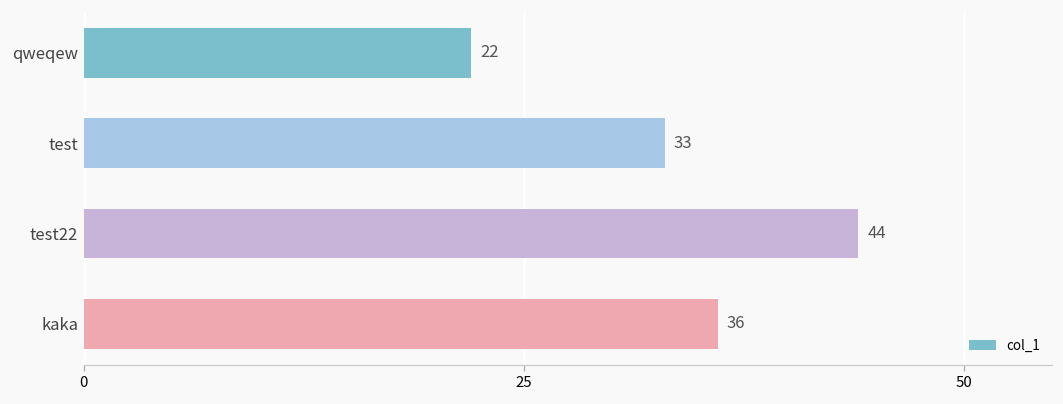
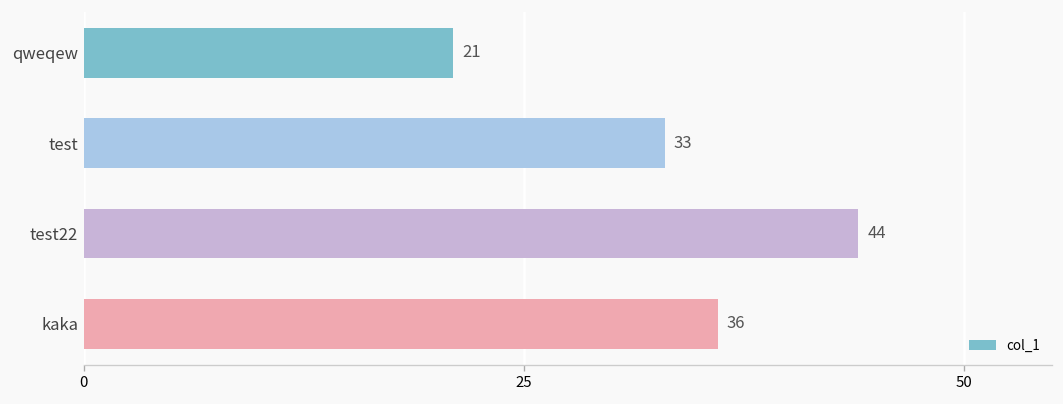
qweqew: 22 -> 21
